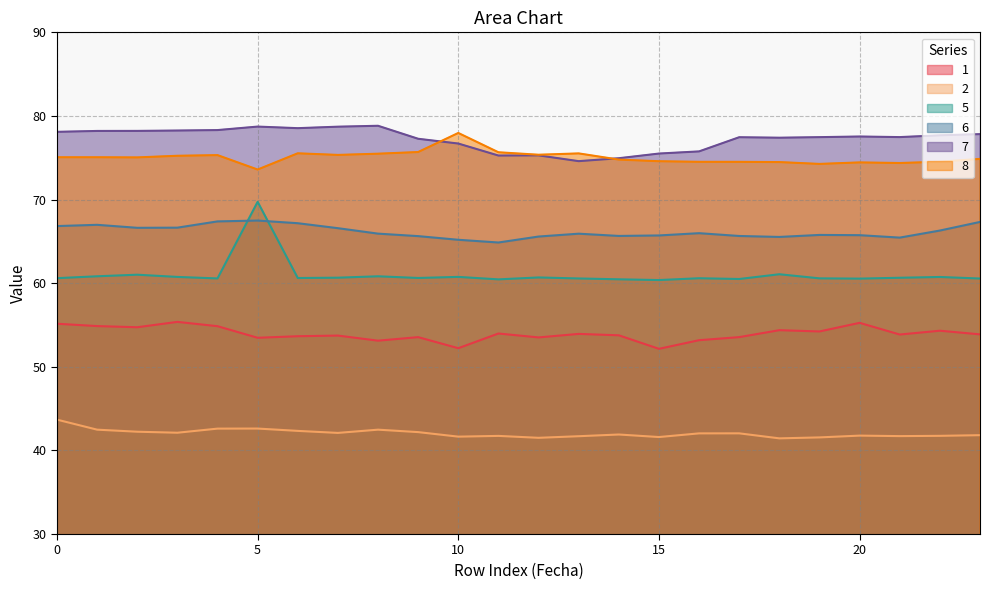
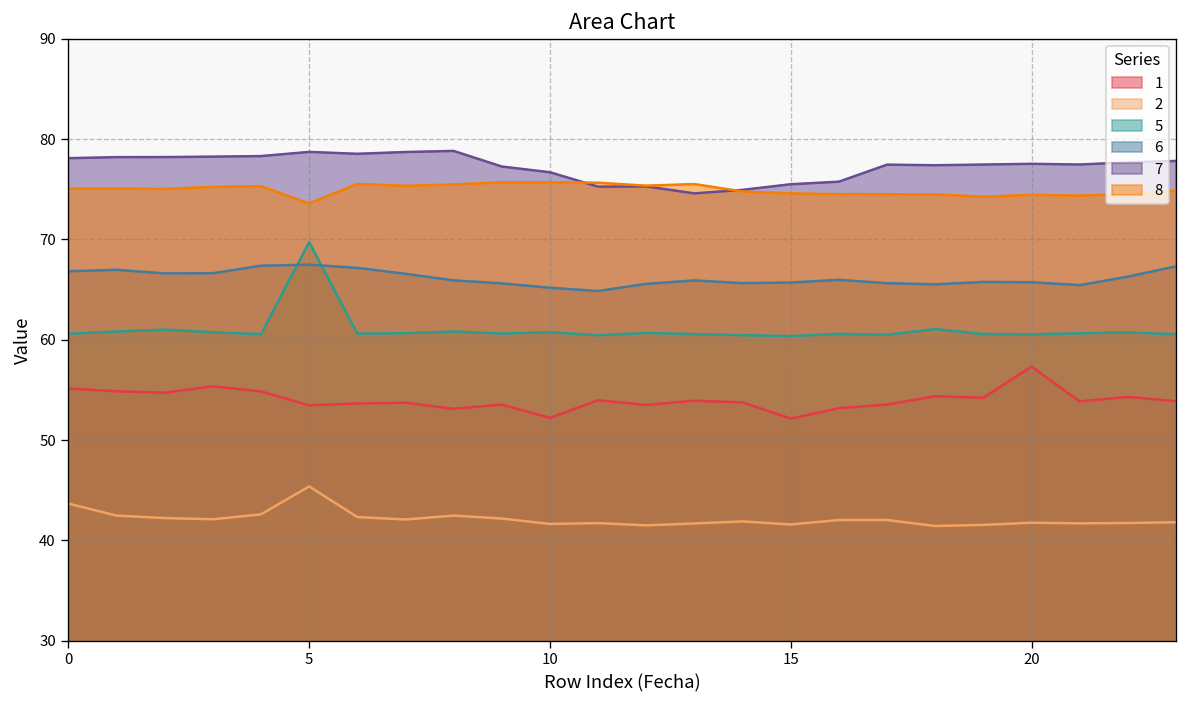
2, 5: 43 -> 45
8, 10: 78 -> 76
1, 20: 55 -> 57
